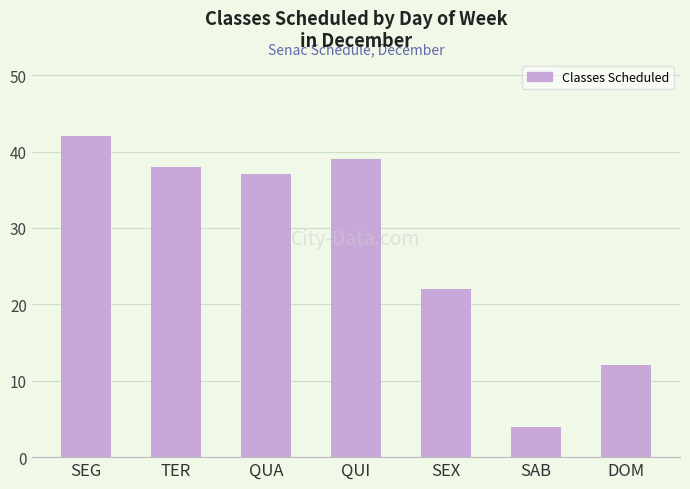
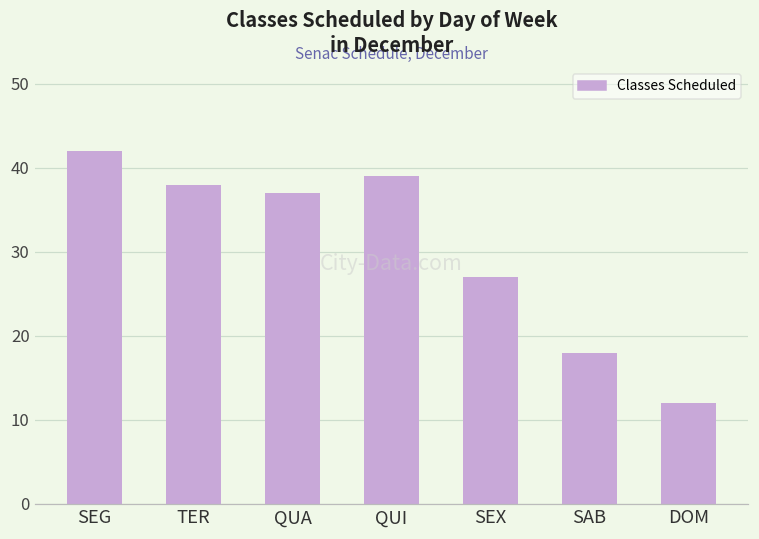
SEX: 22 -> 27
SAB: 4 -> 18
